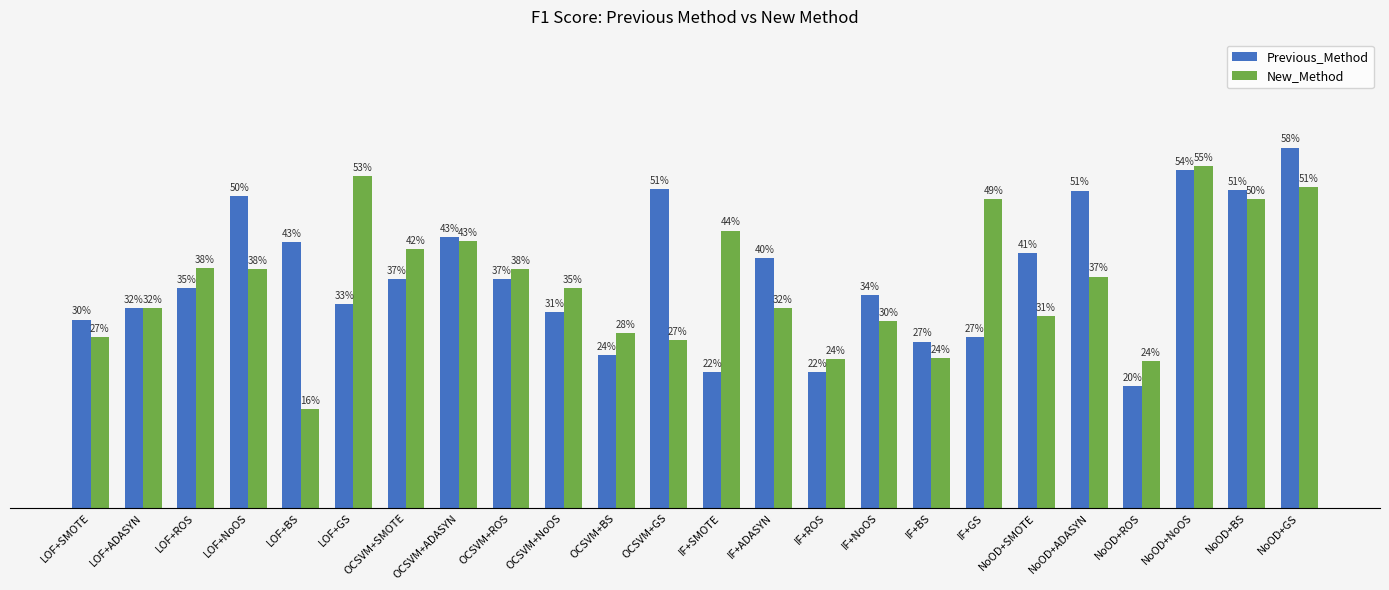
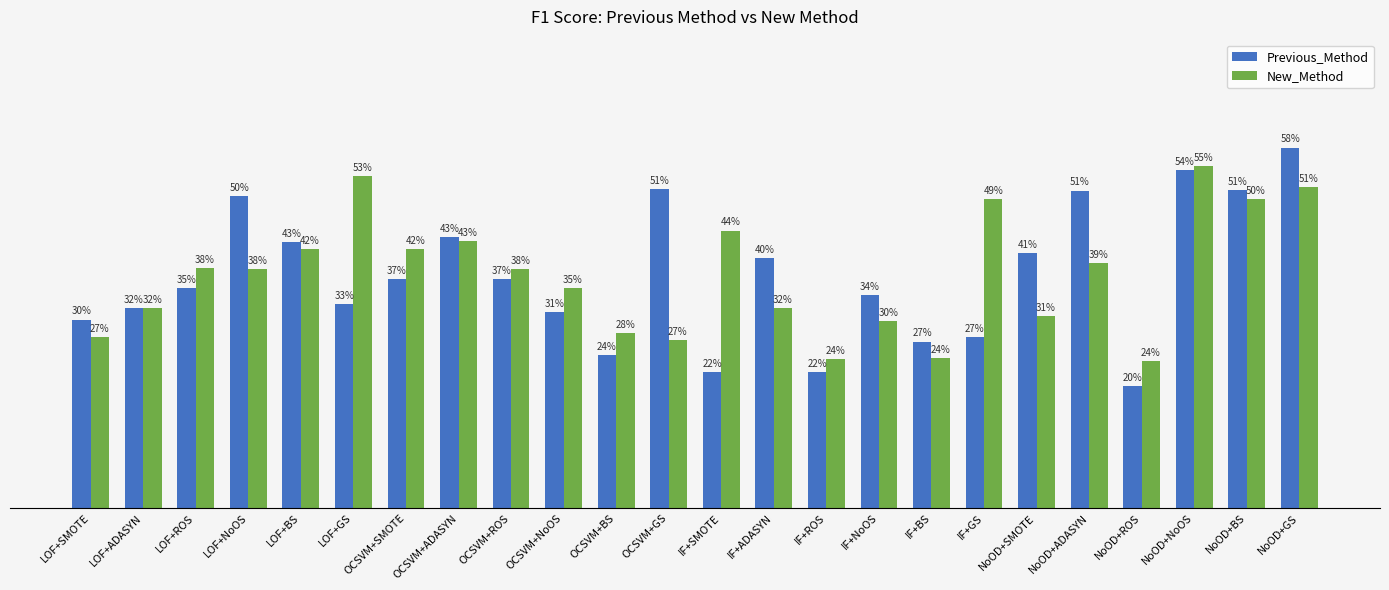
New_Method, LOF+BS: 16% -> 42%
New_Method, NoOD+ADASYN: 37% -> 39%
